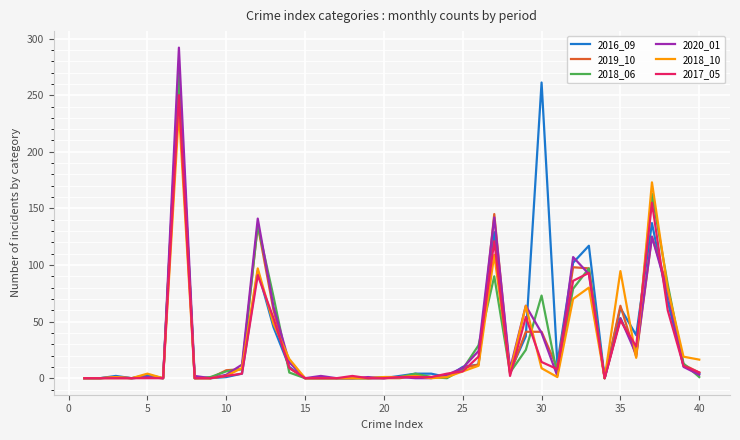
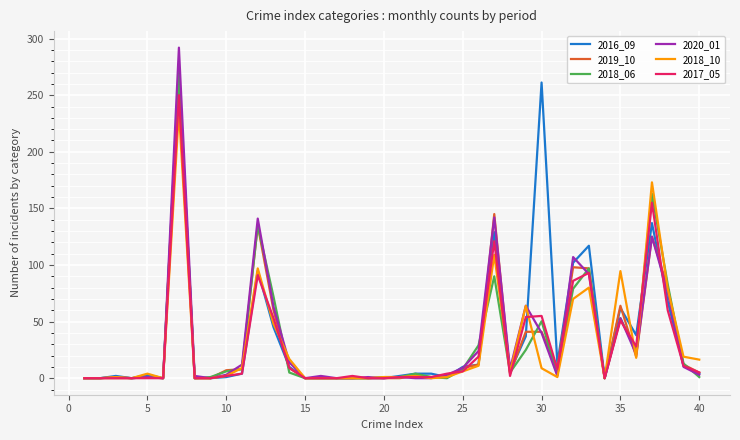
2018_06, 30: 73 -> 50
2017_05, 30: 14 -> 55
